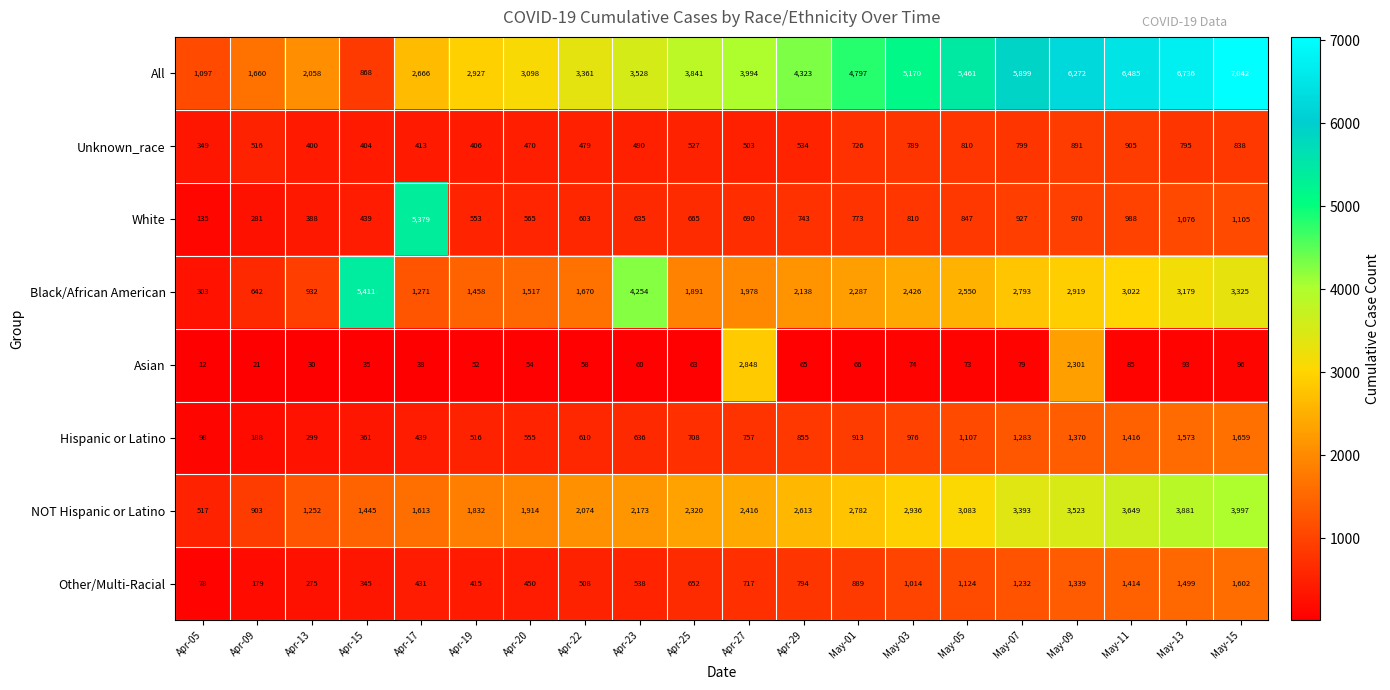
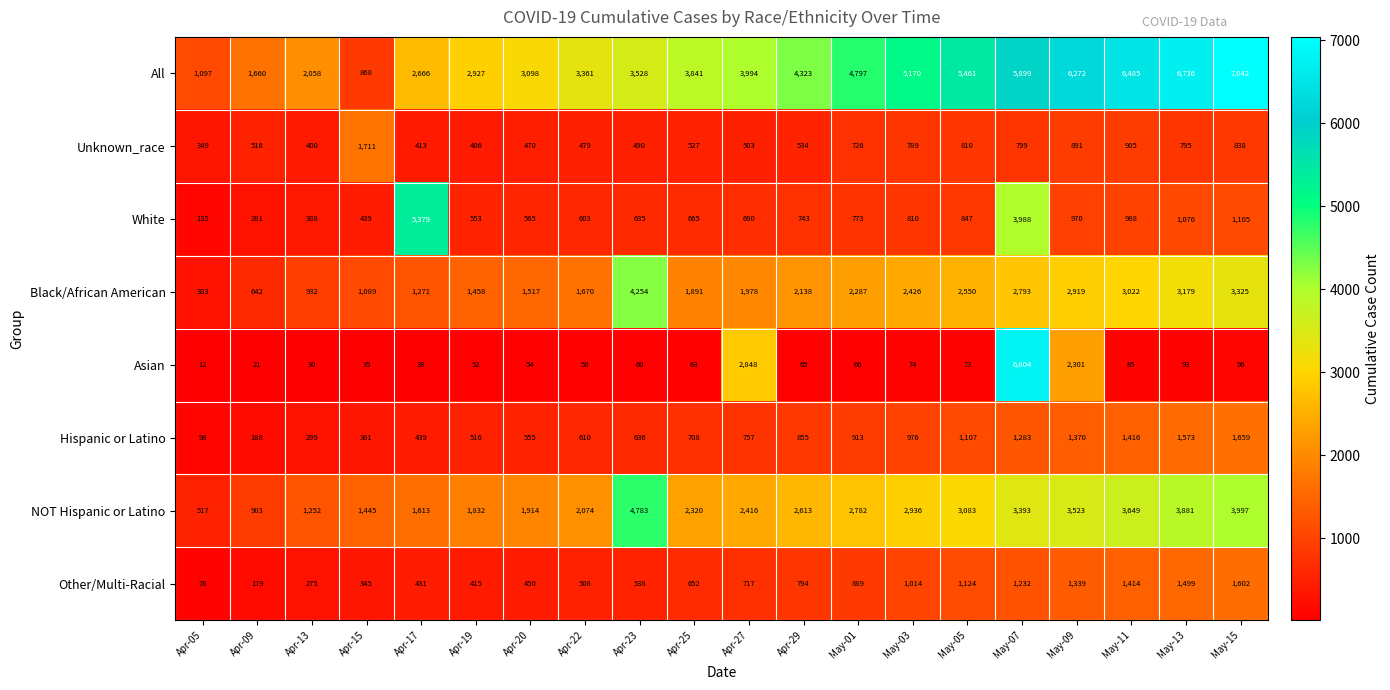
Unknown_race, Apr-15: 404 -> 1,711
White, May-07: 927 -> 3,988
Black/African American, Apr-15: 5,411 -> 1,089
Asian, May-07: 79 -> 6,804
NOT Hispanic or Latino, Apr-23: 2,173 -> 4,783
